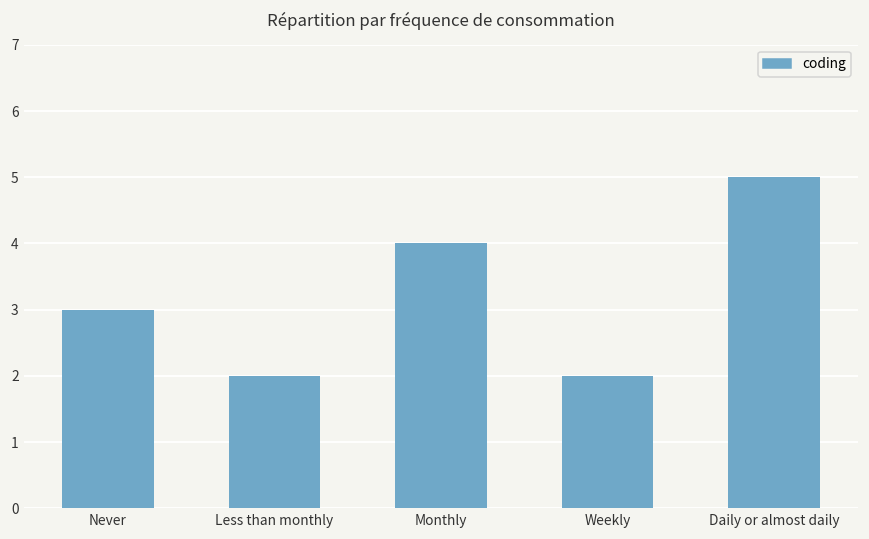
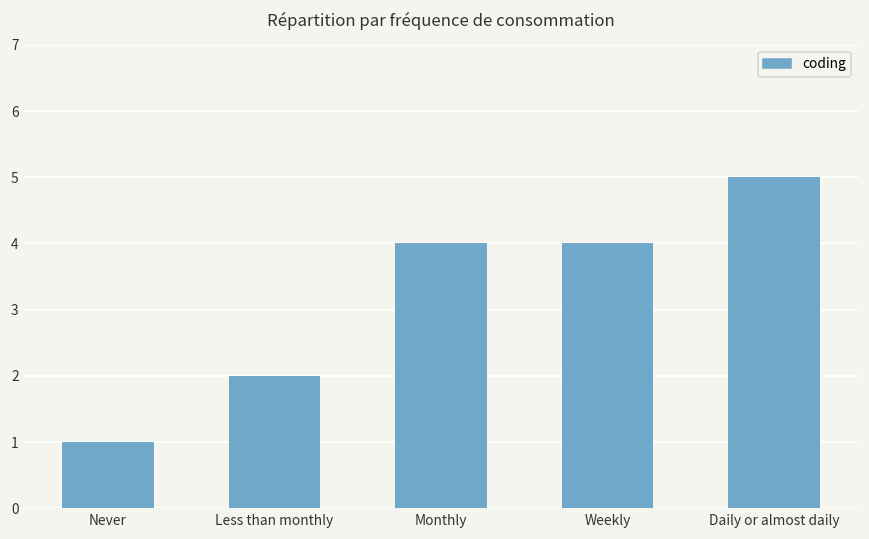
Never: 3 -> 1
Weekly: 2 -> 4
